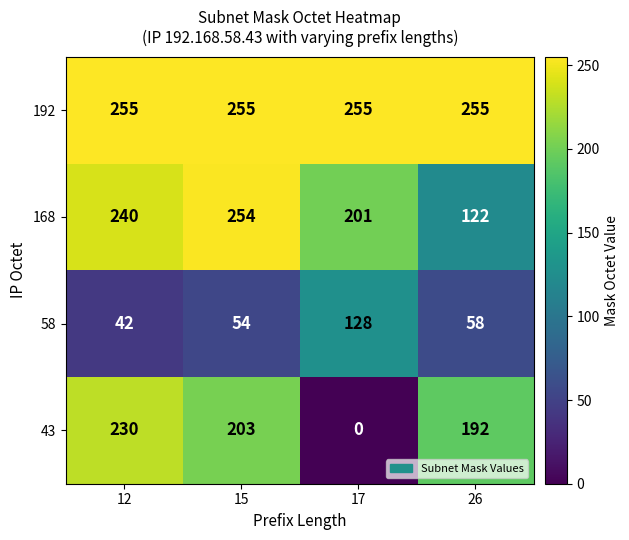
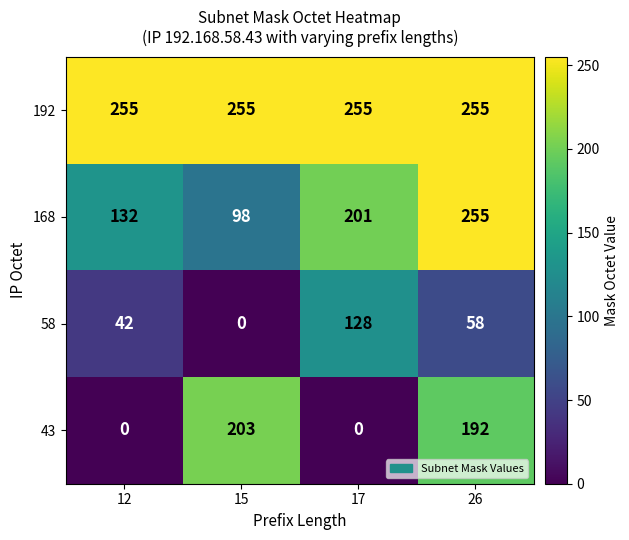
168, 12: 240 -> 132
168, 15: 254 -> 98
168, 26: 122 -> 255
58, 15: 54 -> 0
43, 12: 230 -> 0
